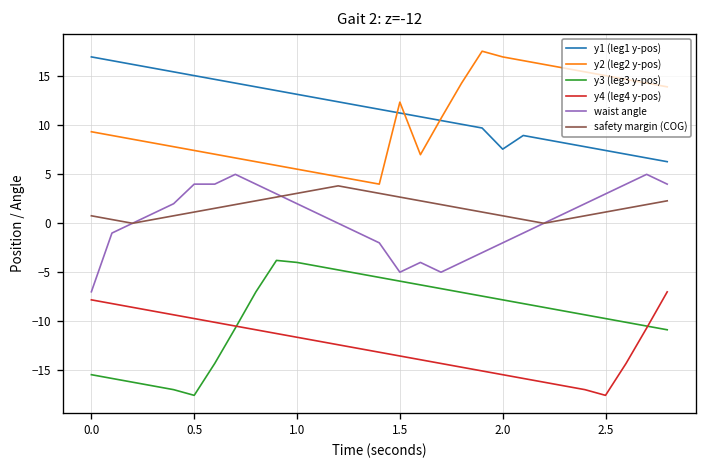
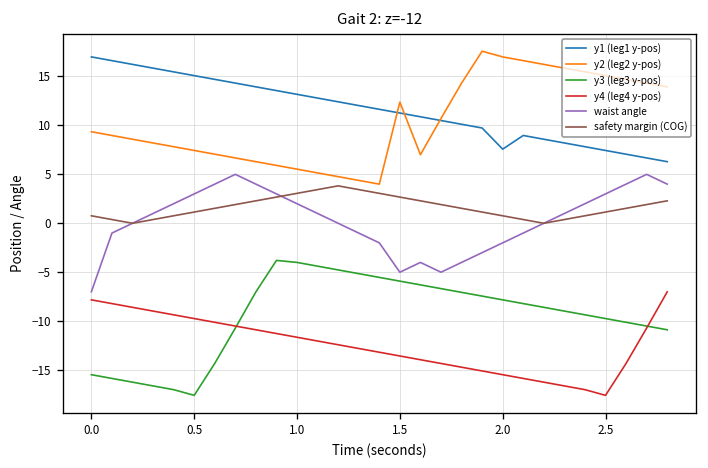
waist angle, 0.5: 4 -> 3
